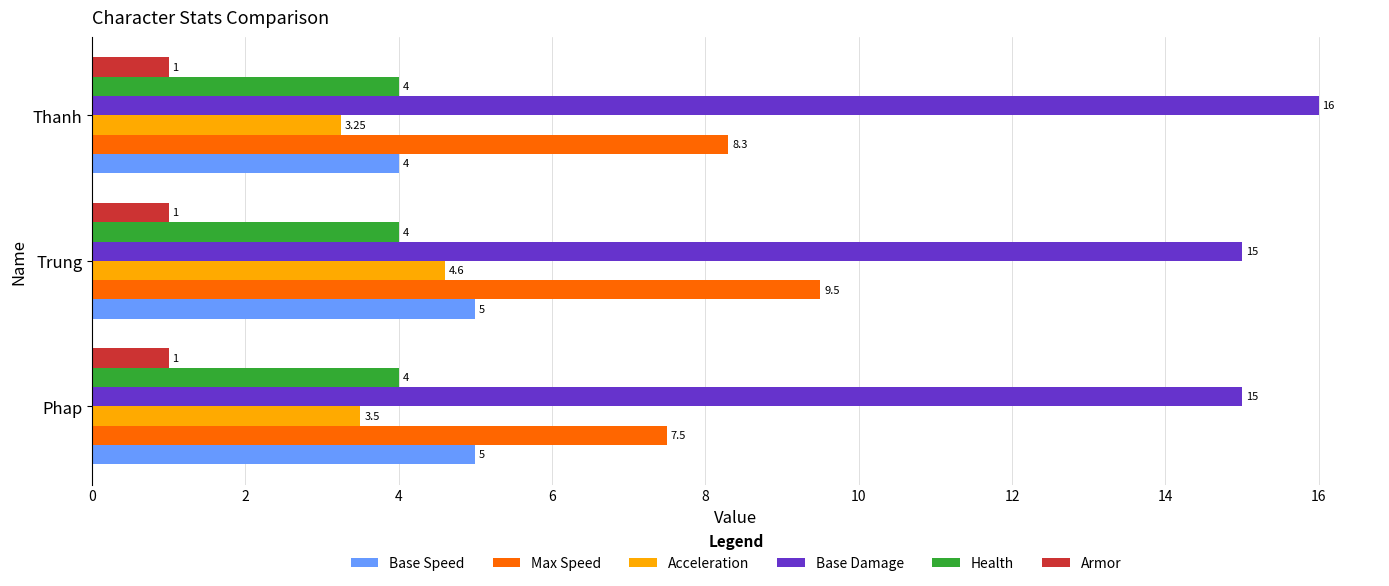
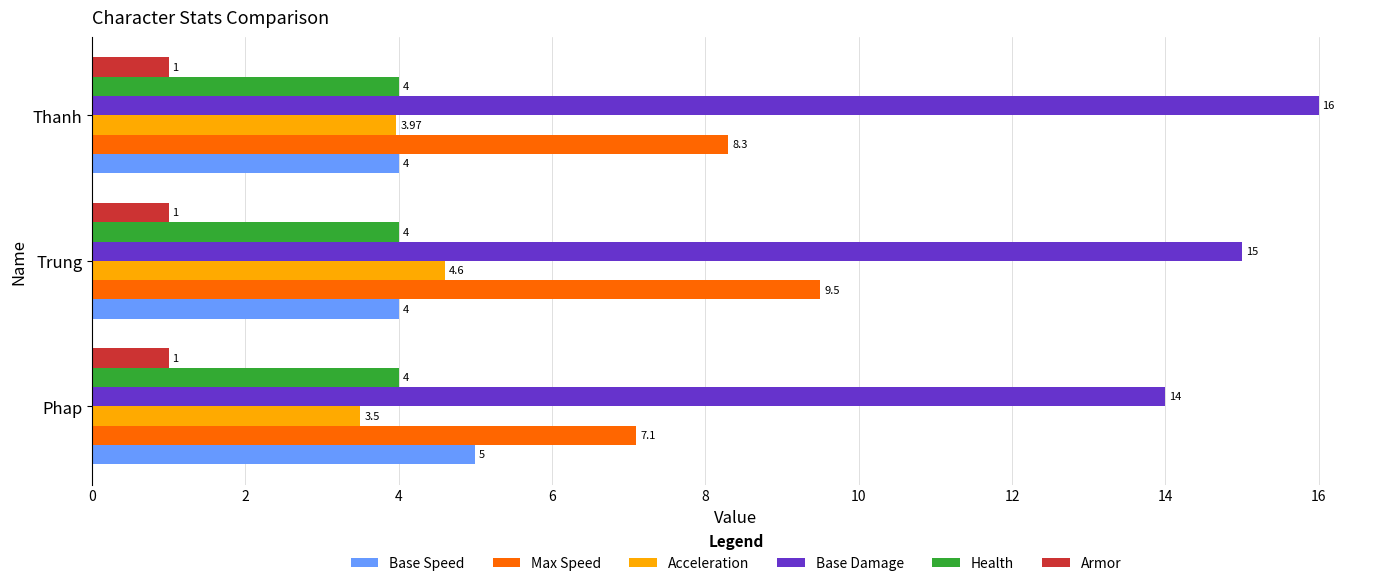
Acceleration, Thanh: 3.25 -> 3.97
Base Speed, Trung: 5 -> 4
Base Damage, Phap: 15 -> 14
Max Speed, Phap: 7.5 -> 7.1
